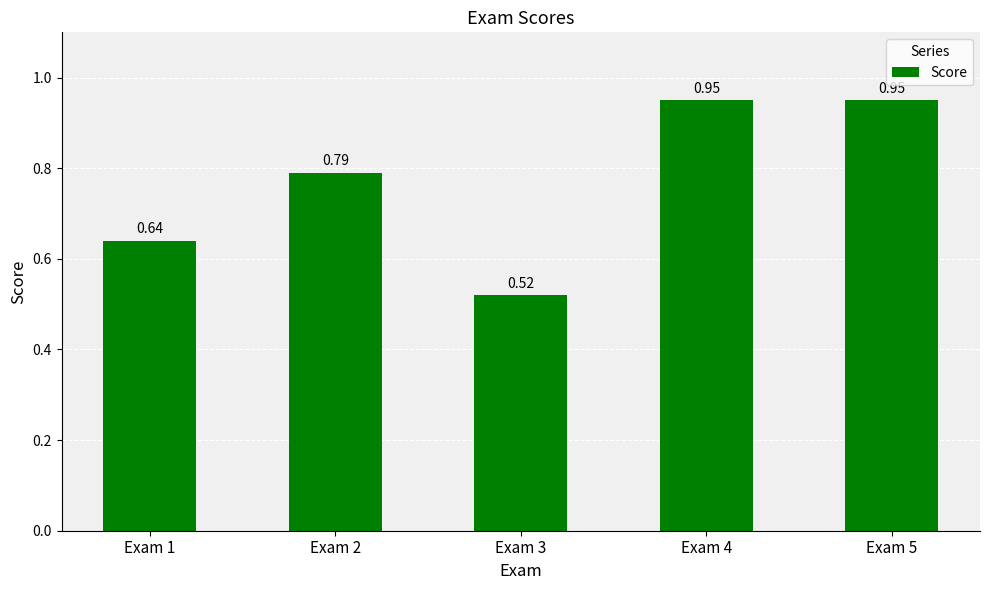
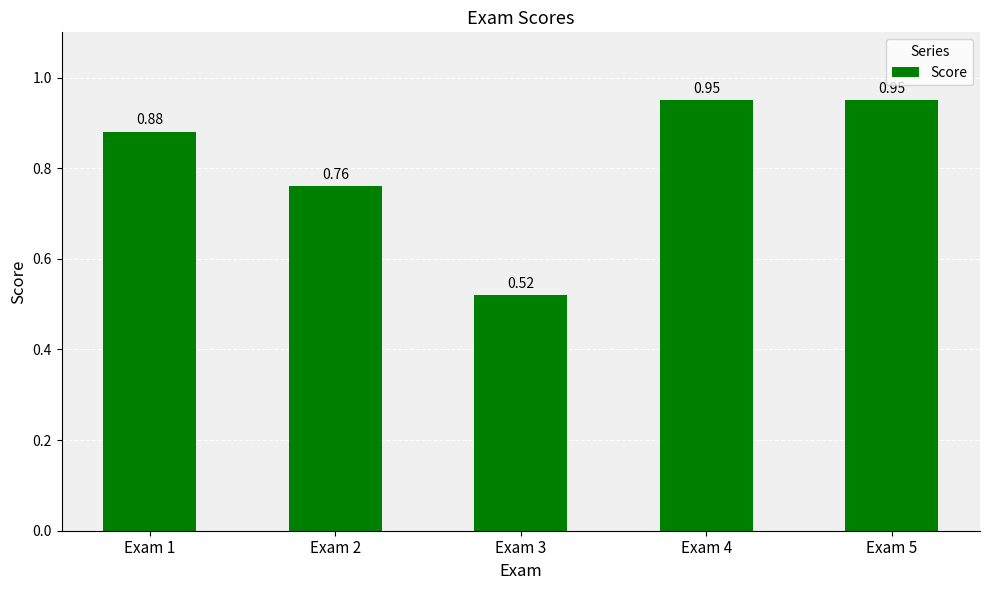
Exam 1: 0.64 -> 0.88
Exam 2: 0.79 -> 0.76
